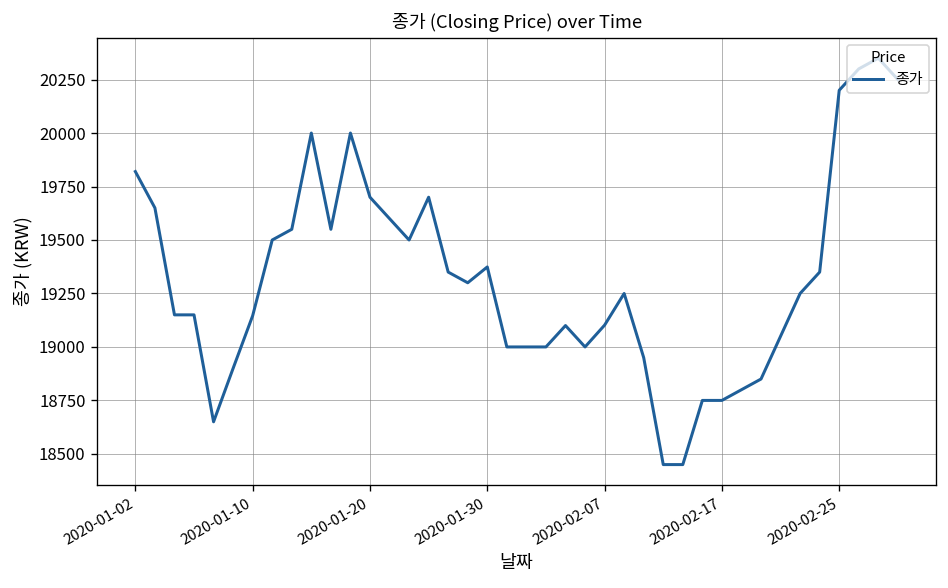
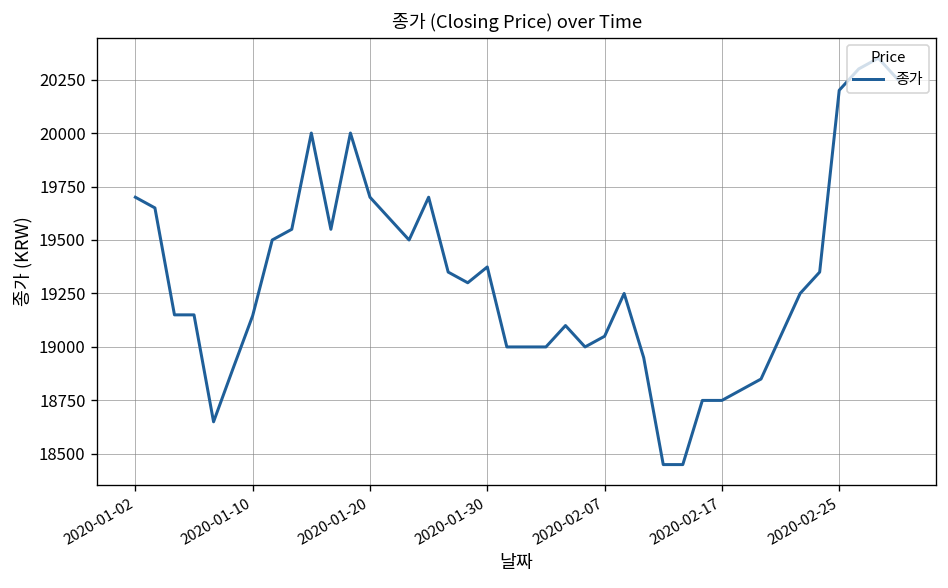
2020-01-02: 19820 -> 19700
2020-02-07: 19100 -> 19050
